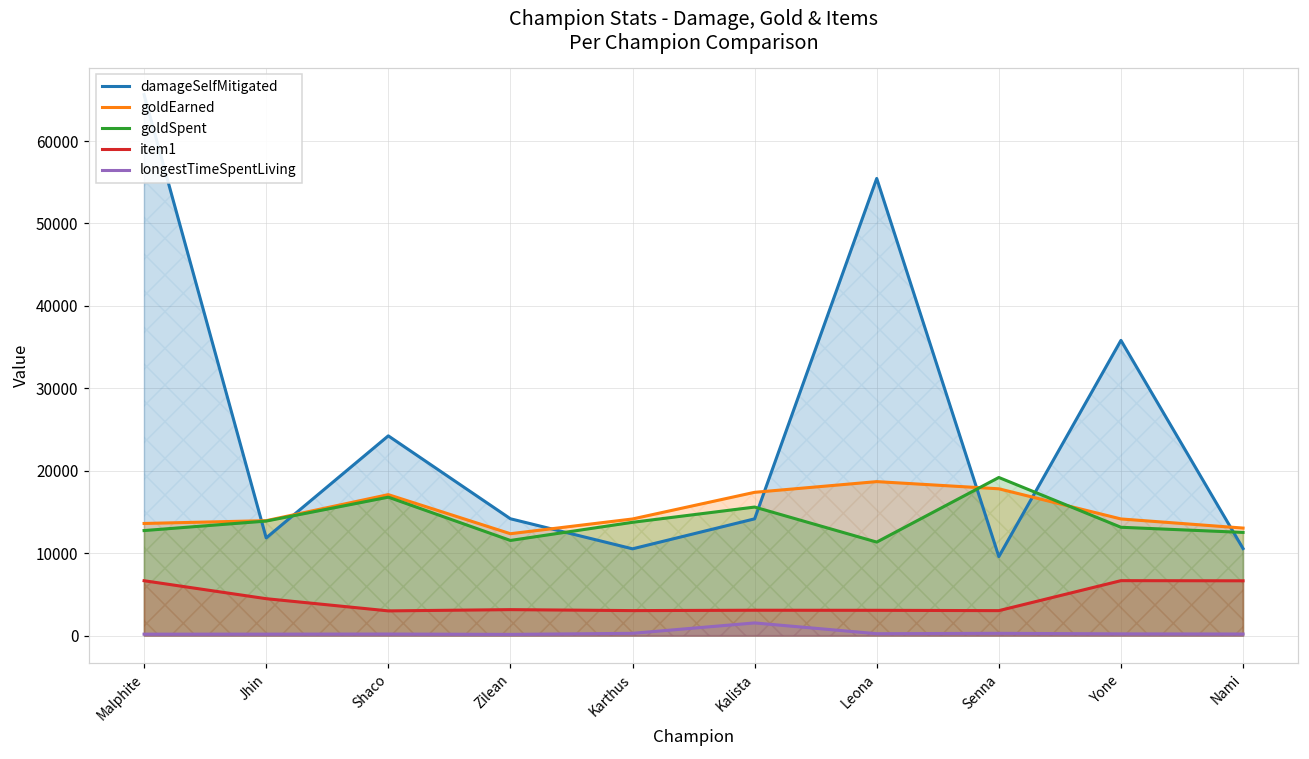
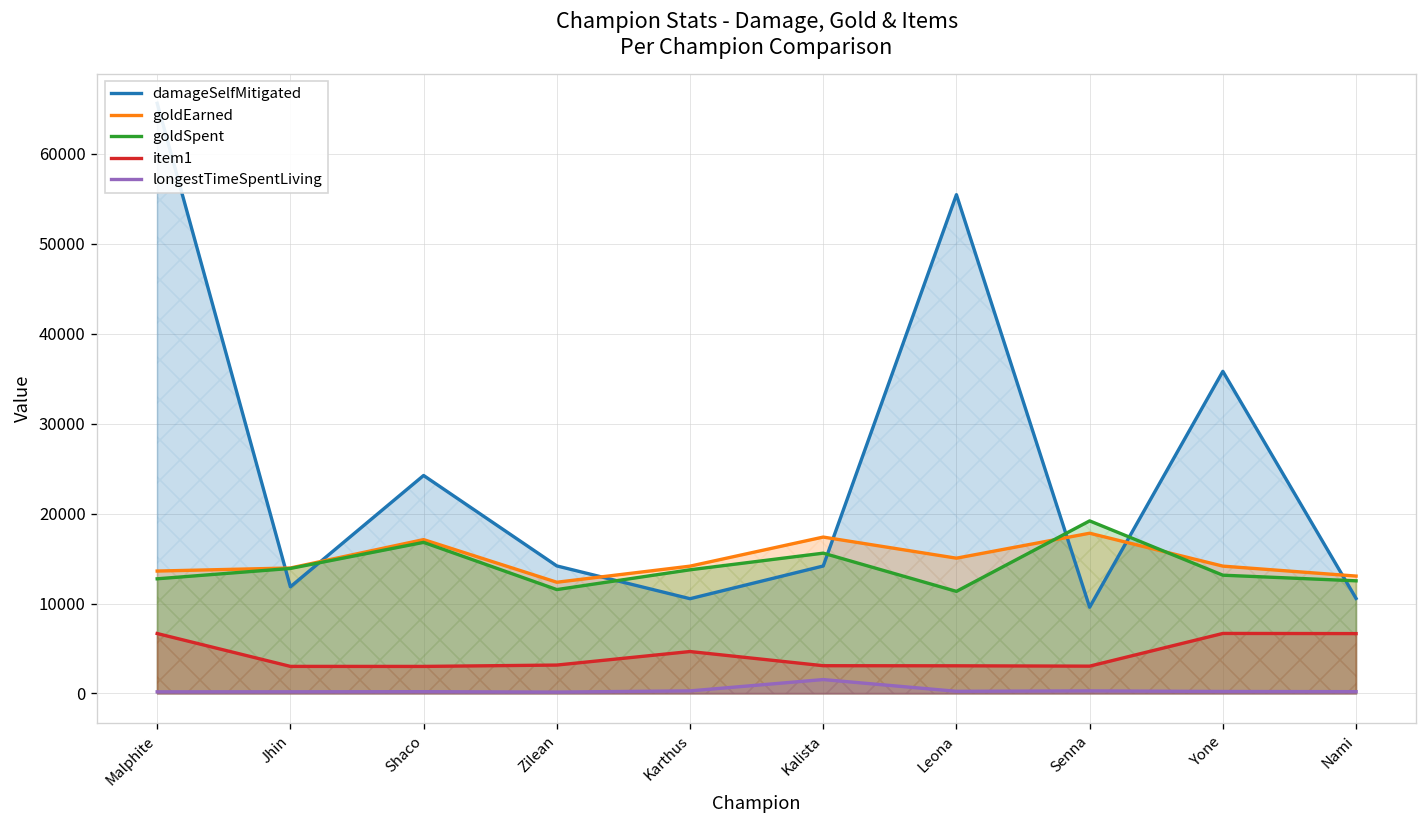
item1, Jhin: 4000 -> 3000
item1, Karthus: 3000 -> 5000
goldEarned, Leona: 19000 -> 15000
